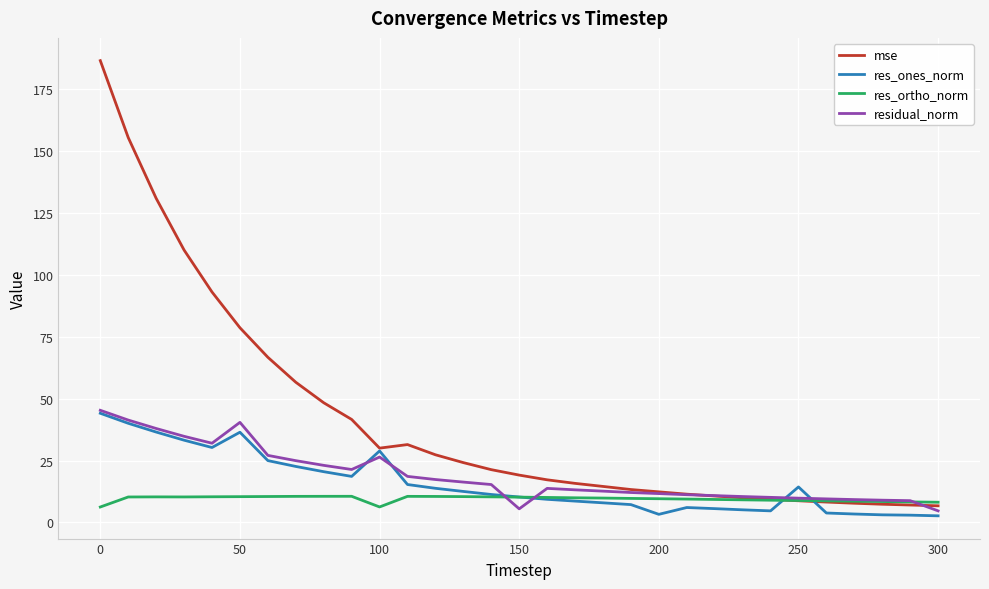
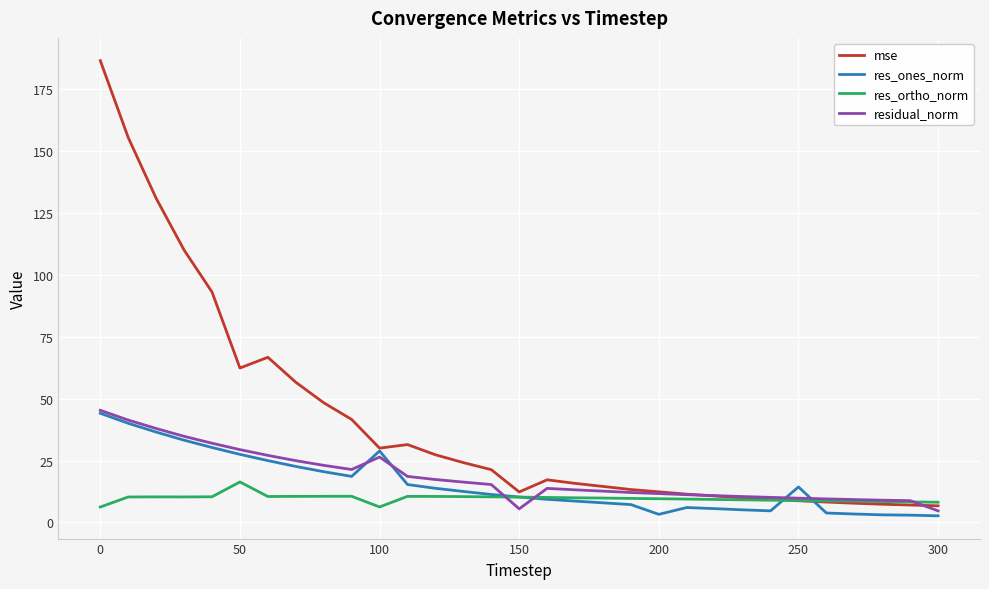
mse, 50: 79 -> 62
res_ones_norm, 50: 36 -> 27
res_ortho_norm, 50: 10 -> 16
residual_norm, 50: 40 -> 29
mse, 150: 19 -> 12
